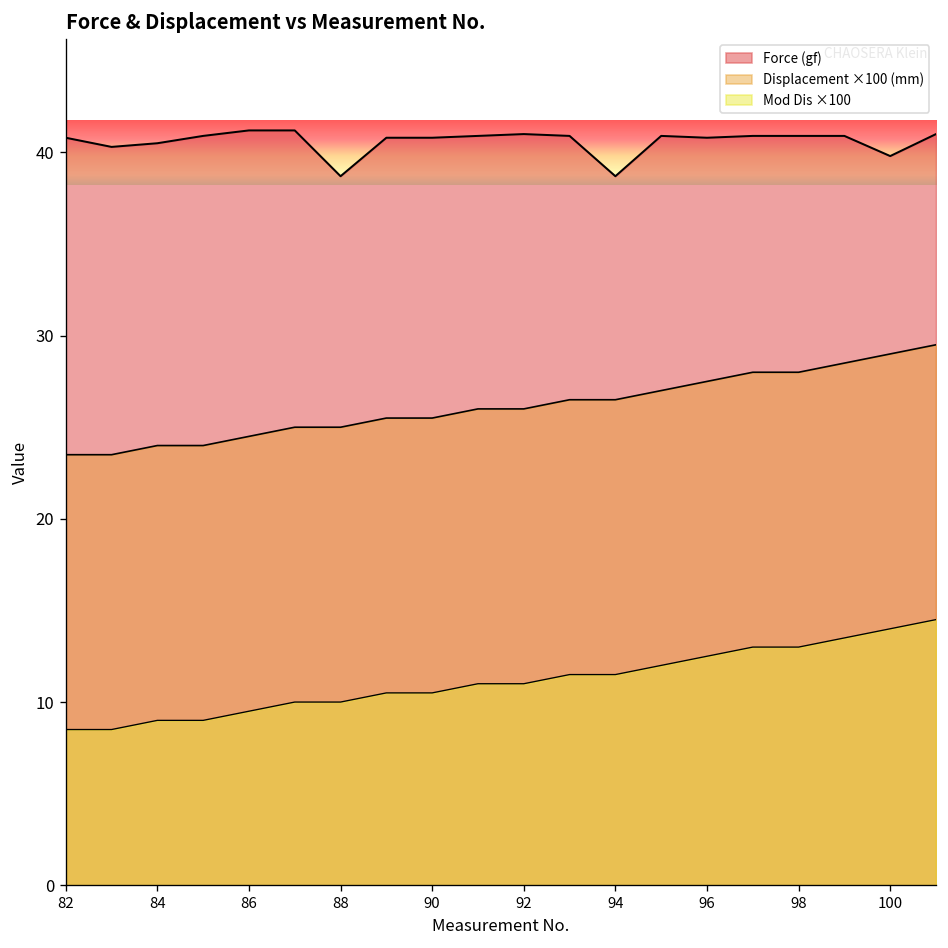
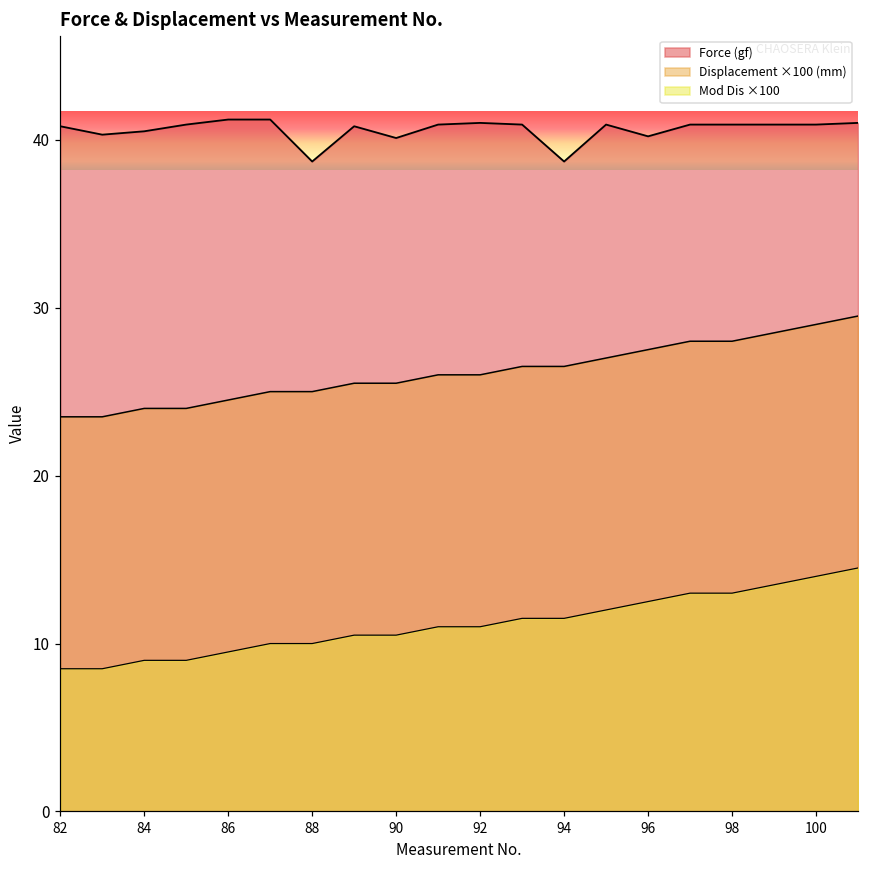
Force (gf), 90: 40.8 -> 40.1
Force (gf), 96: 40.8 -> 40.2
Force (gf), 100: 39.8 -> 40.9
